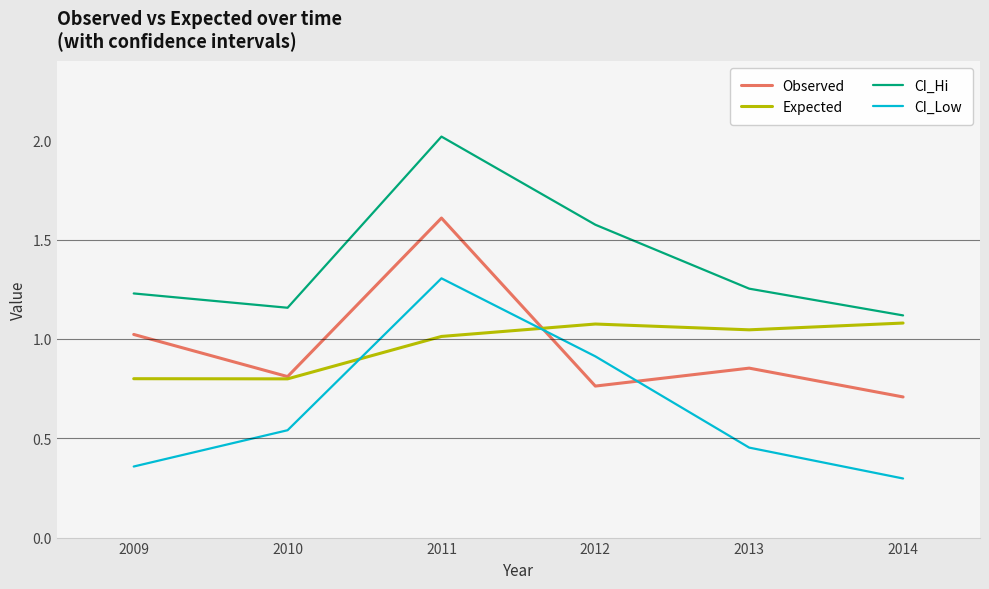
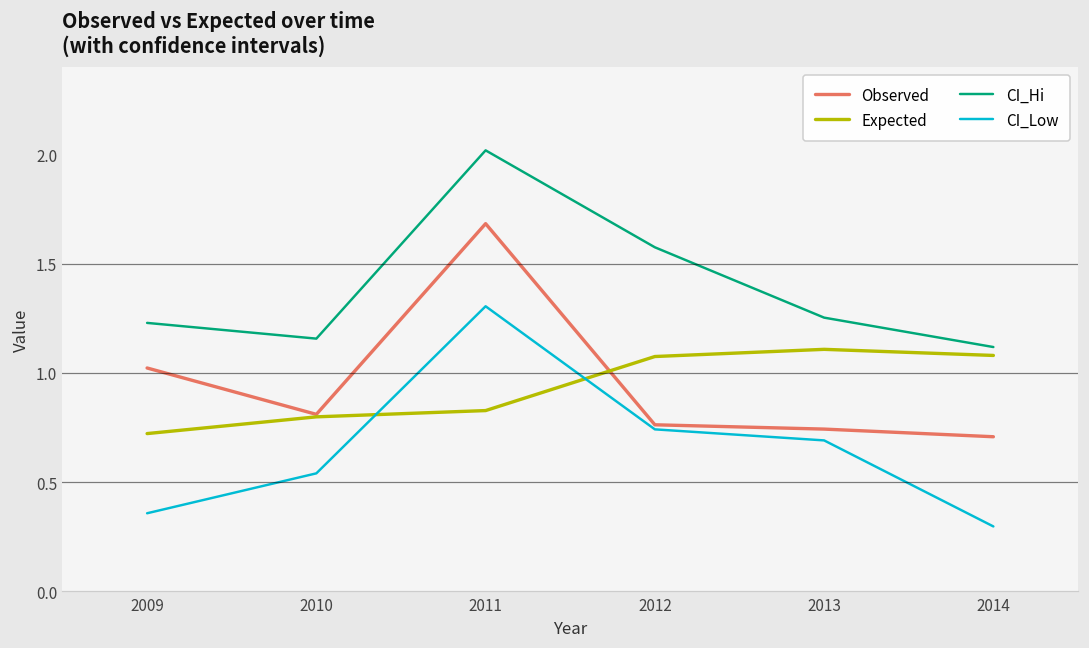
Expected, 2009: 0.80 -> 0.72
Observed, 2011: 1.61 -> 1.68
Expected, 2011: 1.01 -> 0.83
CI_Low, 2012: 0.91 -> 0.74
Observed, 2013: 0.85 -> 0.74
Expected, 2013: 1.05 -> 1.11
CI_Low, 2013: 0.45 -> 0.69
